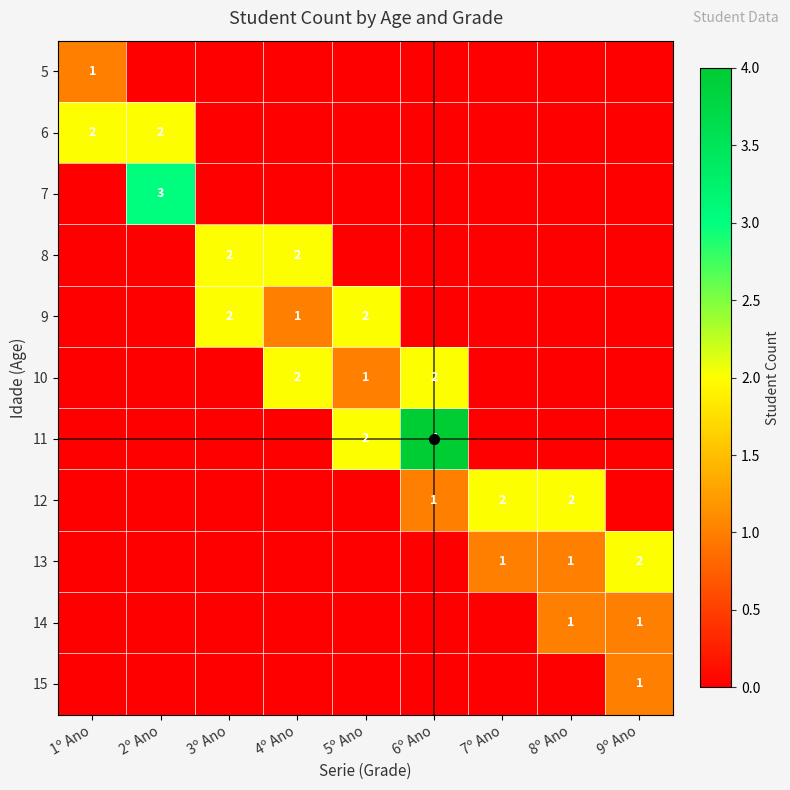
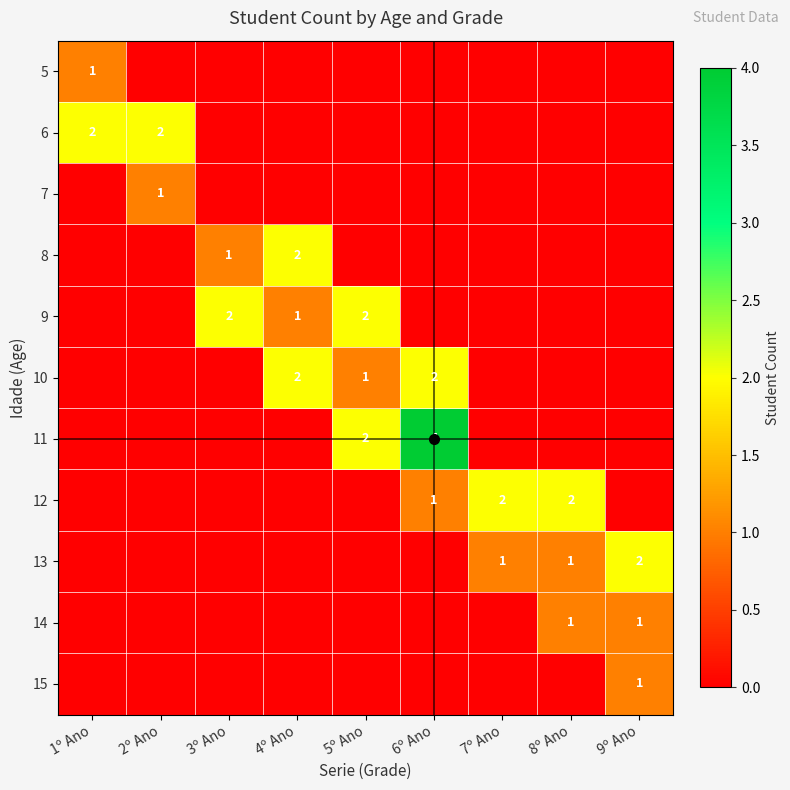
7, 2º Ano: 3 -> 1
8, 3º Ano: 2 -> 1
